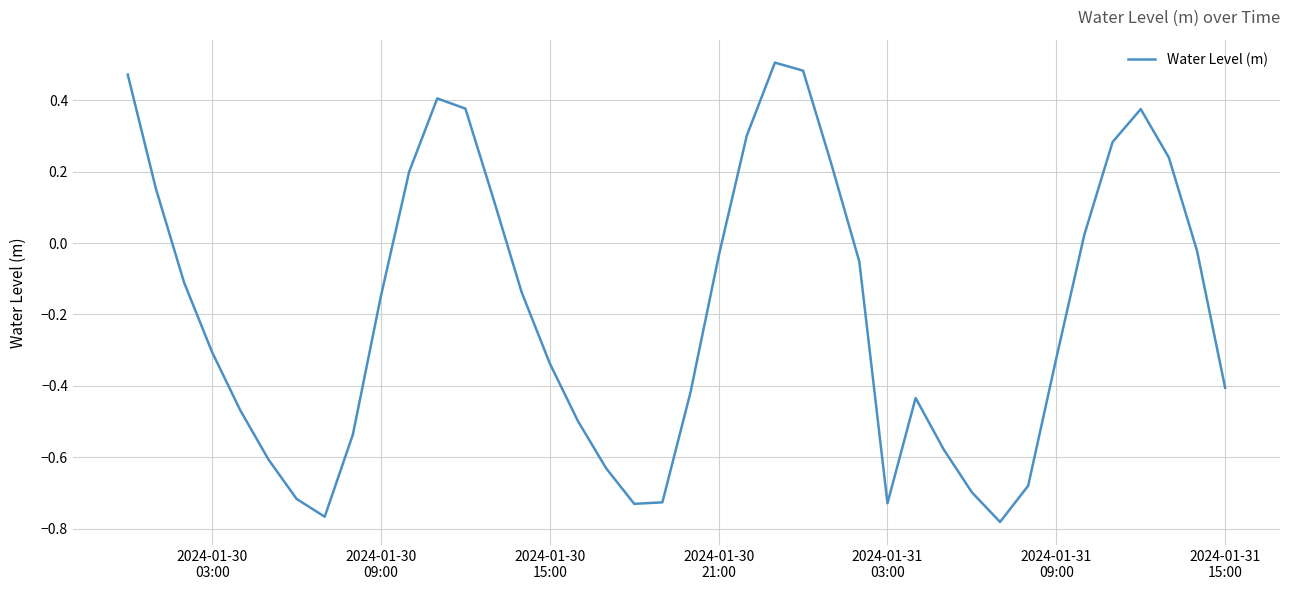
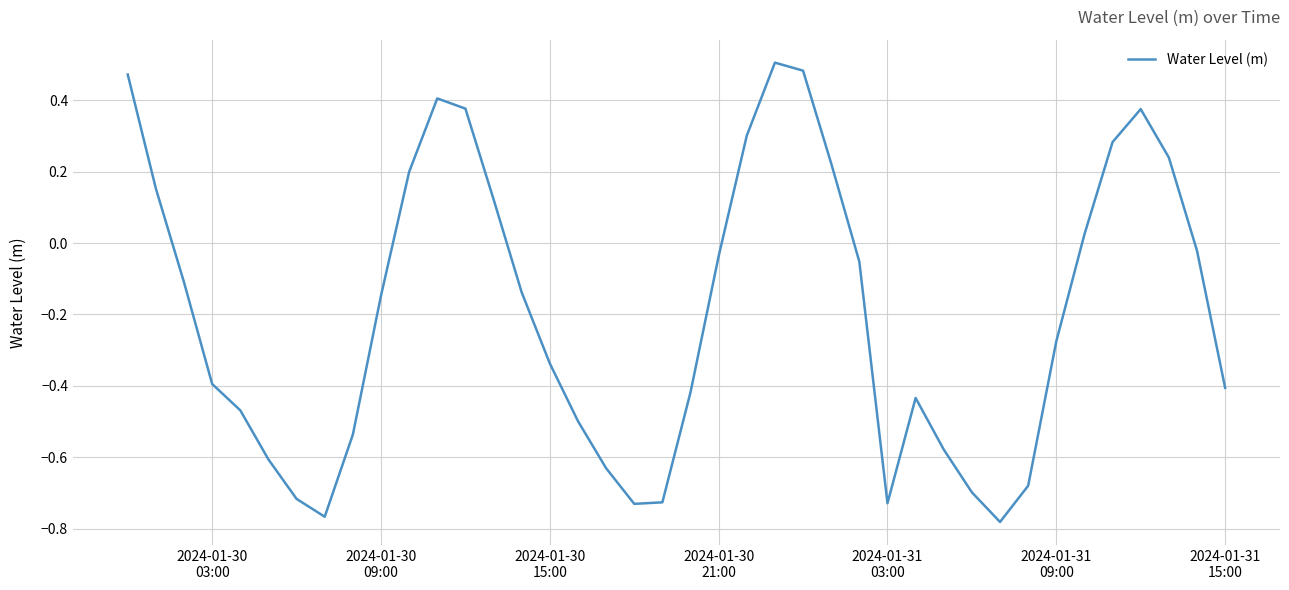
2024-01-30 03:00: -0.31 -> -0.39
2024-01-31 09:00: -0.32 -> -0.28
